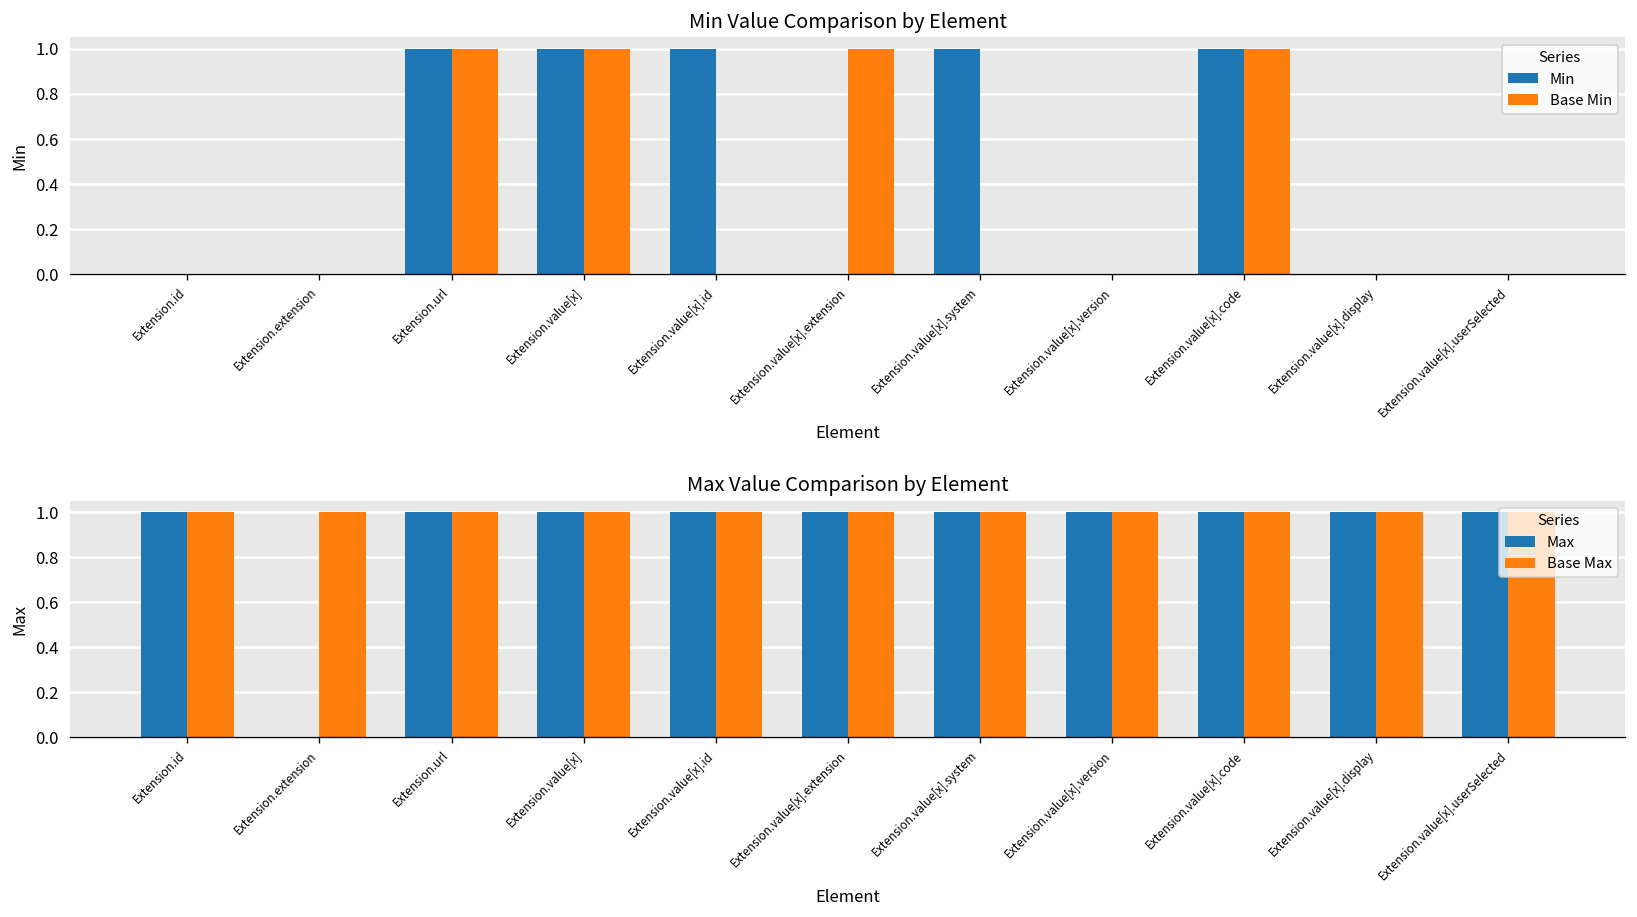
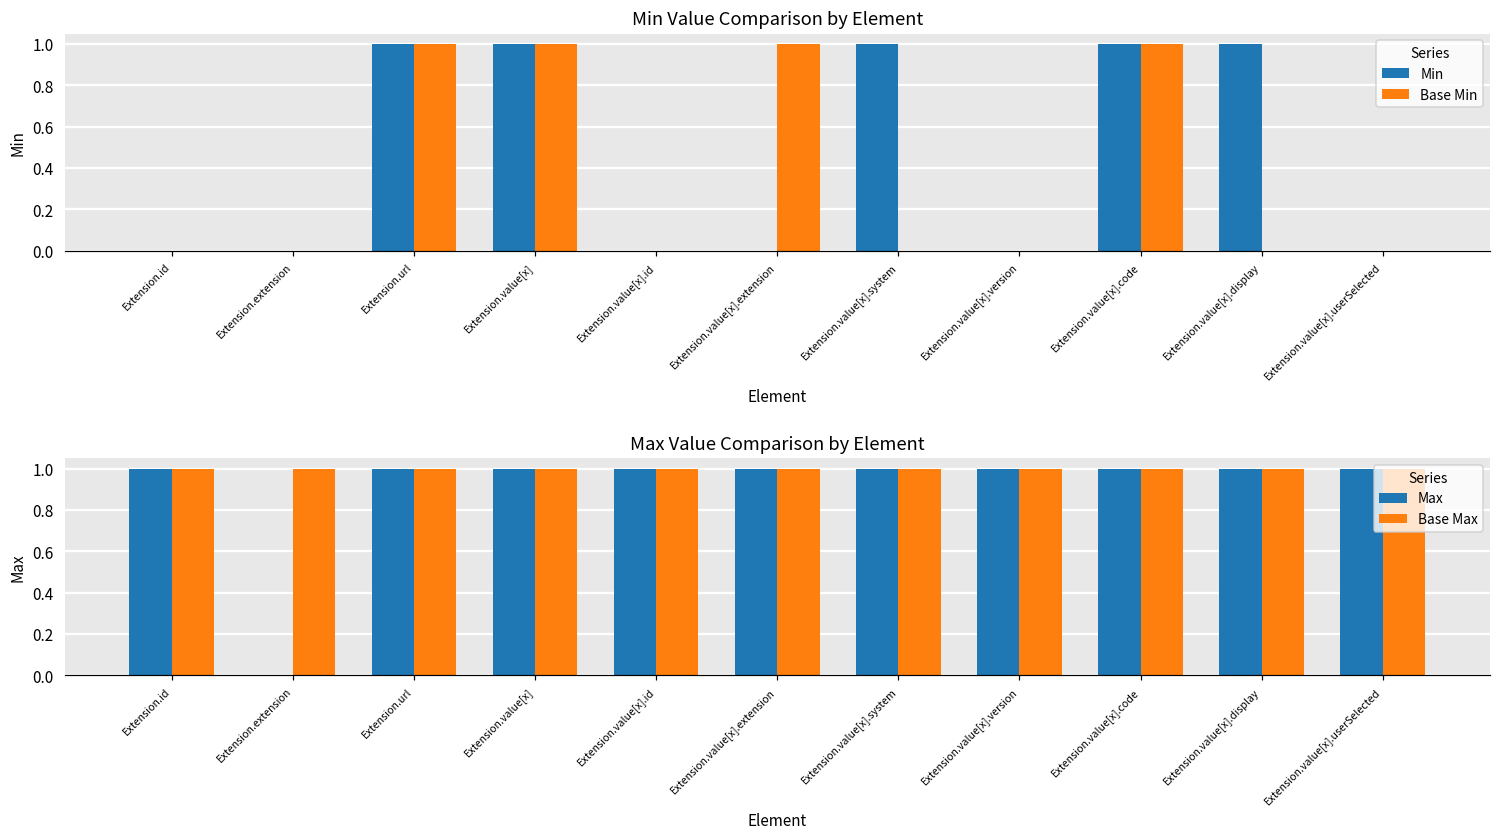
Min Value Comparison by Element, Min, Extension.value[x].id: 1 -> 0
Min Value Comparison by Element, Min, Extension.value[x].display: 0 -> 1
